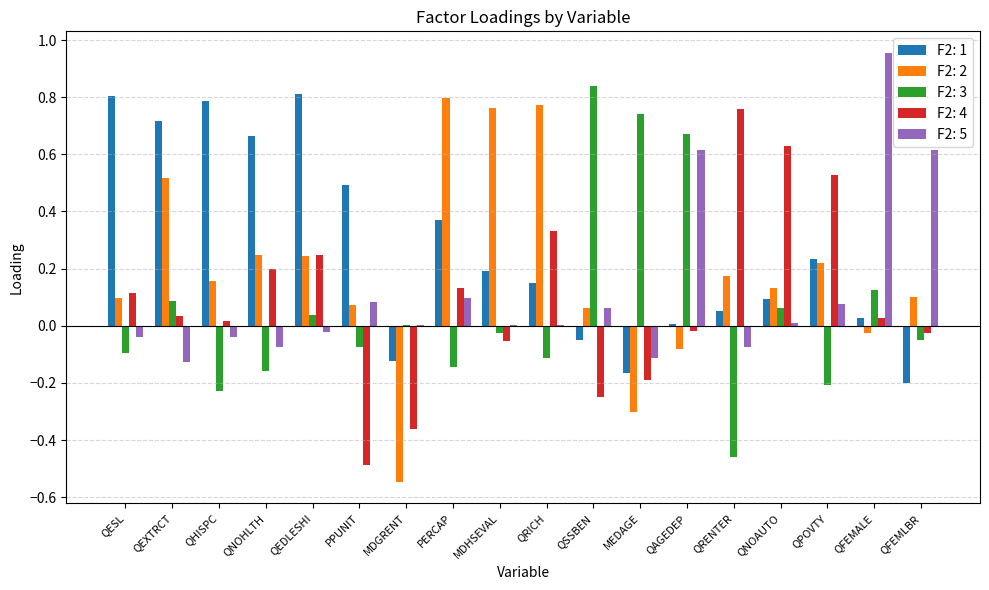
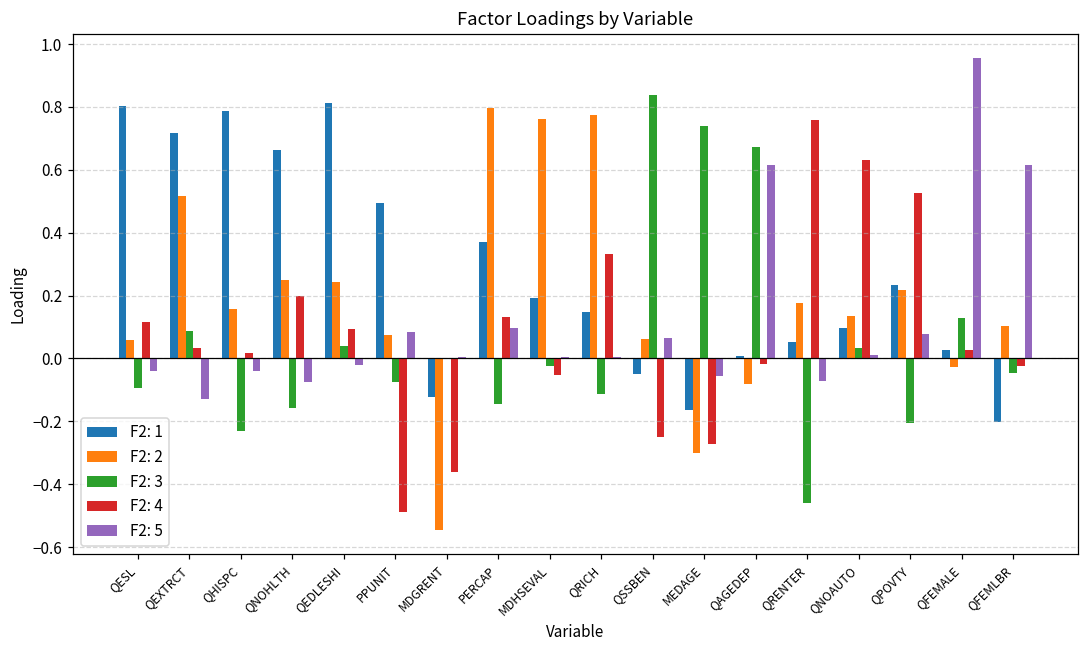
F2: 2, QESL: 0.10 -> 0.06
F2: 4, QEDLESHI: 0.25 -> 0.09
F2: 4, MEDAGE: -0.19 -> -0.27
F2: 5, MEDAGE: -0.11 -> -0.06
F2: 3, QNOAUTO: 0.06 -> 0.03
